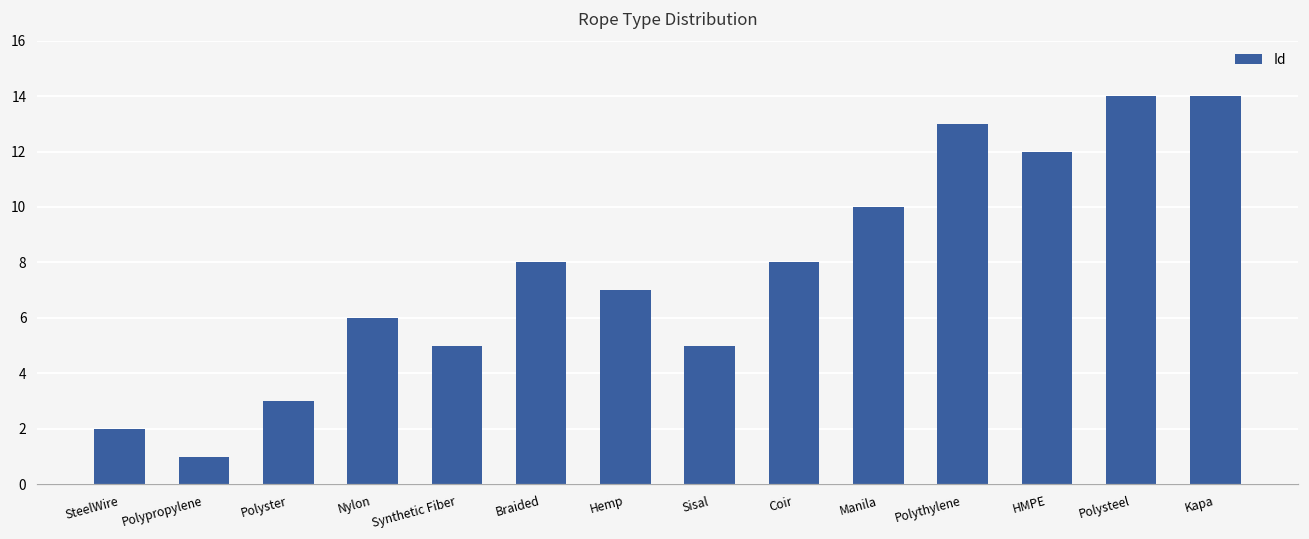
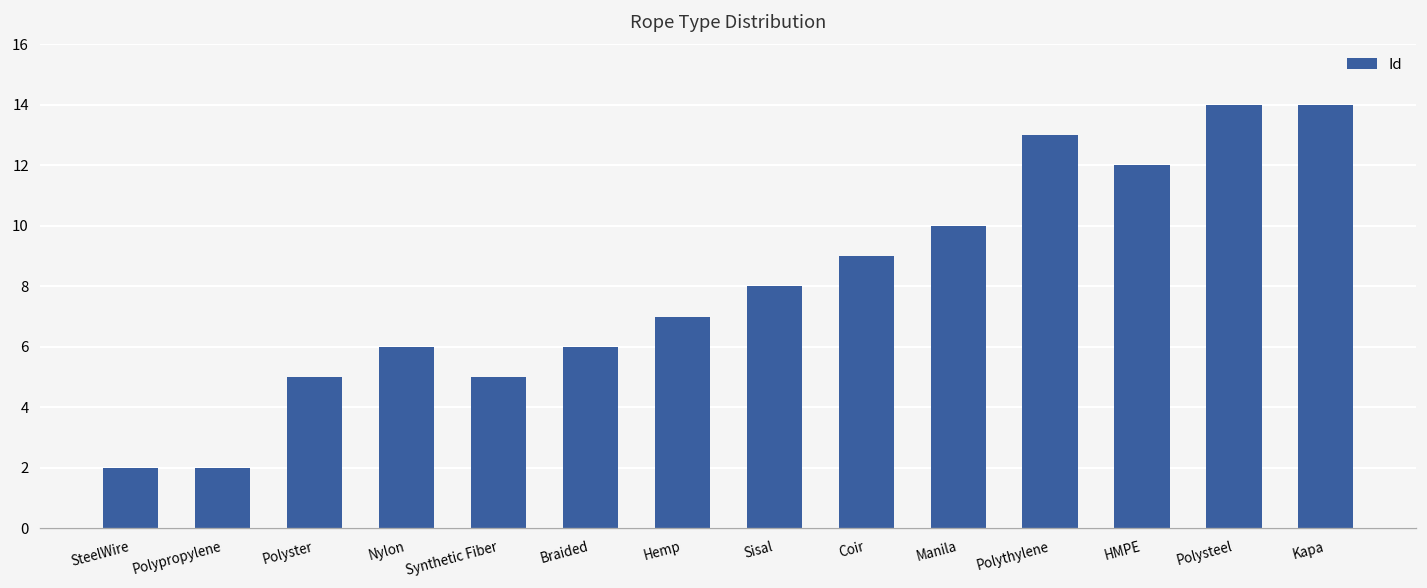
Polypropylene: 1 -> 2
Polyster: 3 -> 5
Braided: 8 -> 6
Sisal: 5 -> 8
Coir: 8 -> 9
